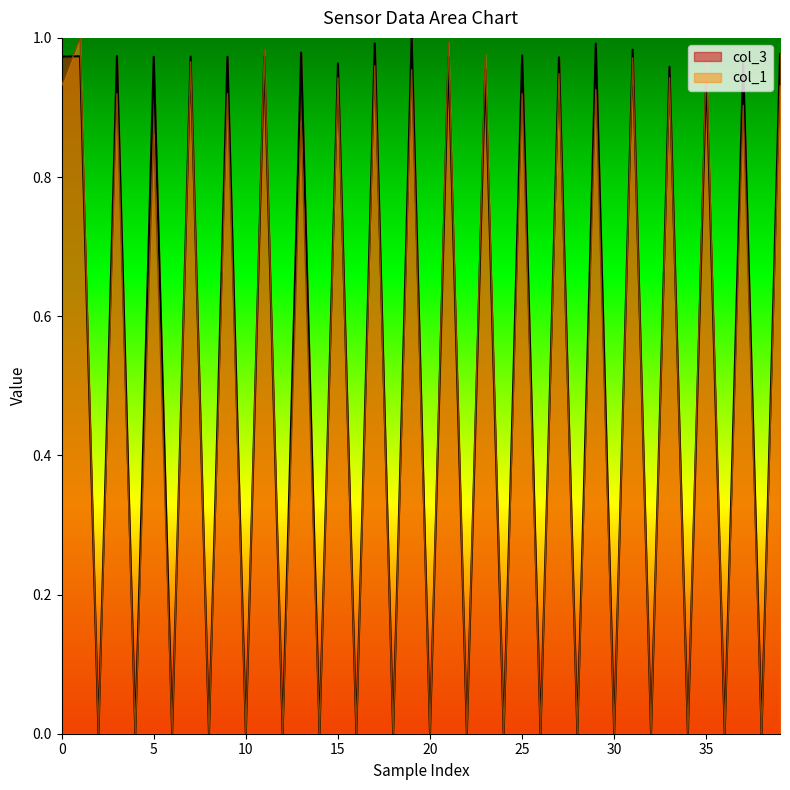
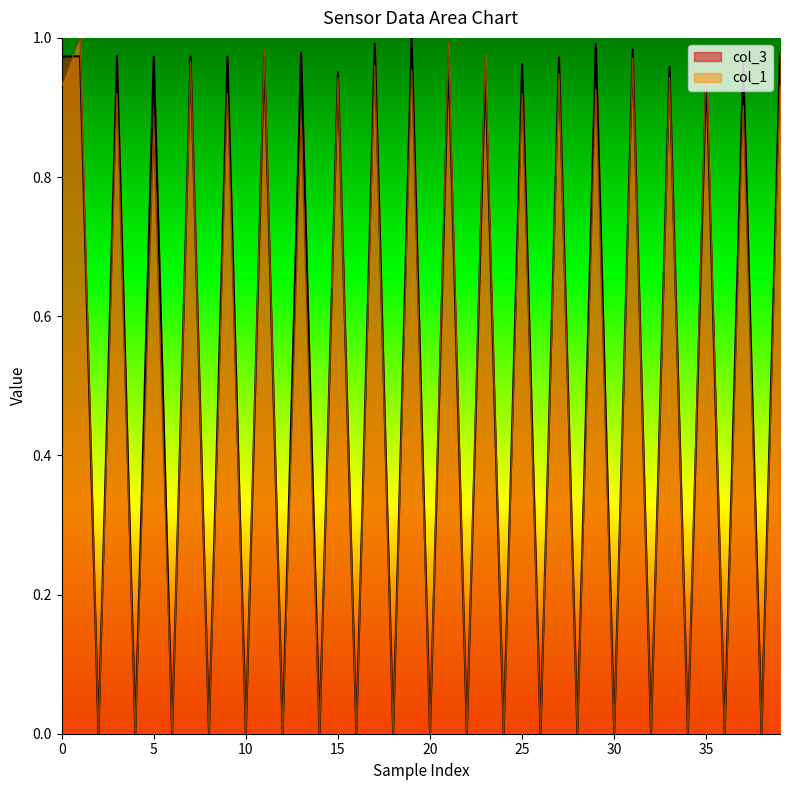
col_3, 15: 0.96 -> 0.95
col_3, 25: 0.97 -> 0.96
